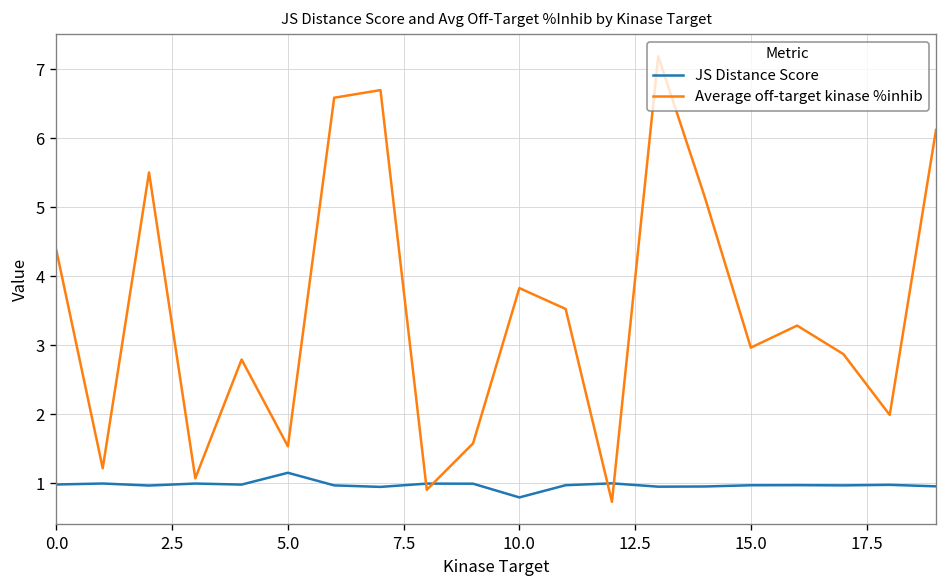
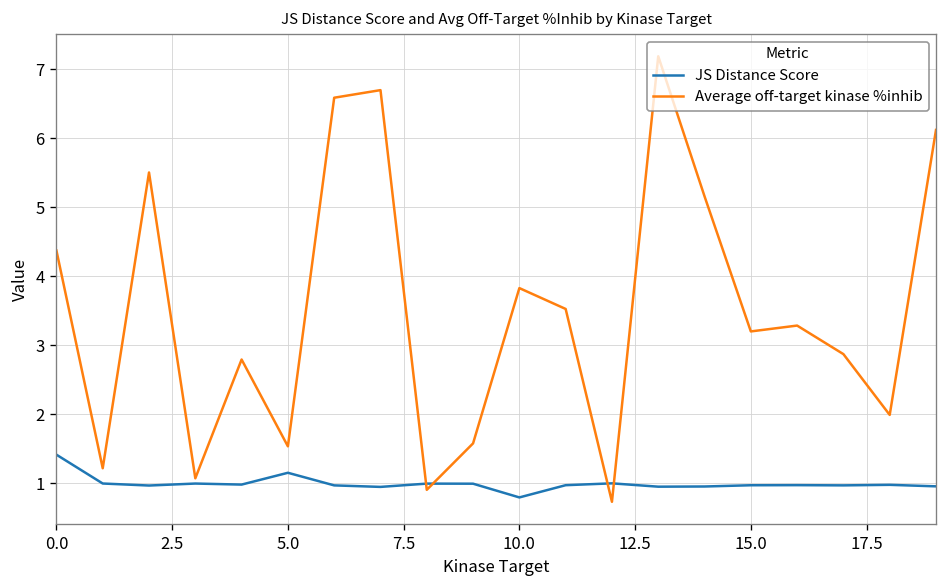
JS Distance Score, 0.0: 1.0 -> 1.4
Average off-target kinase %inhib, 15.0: 3.0 -> 3.2
